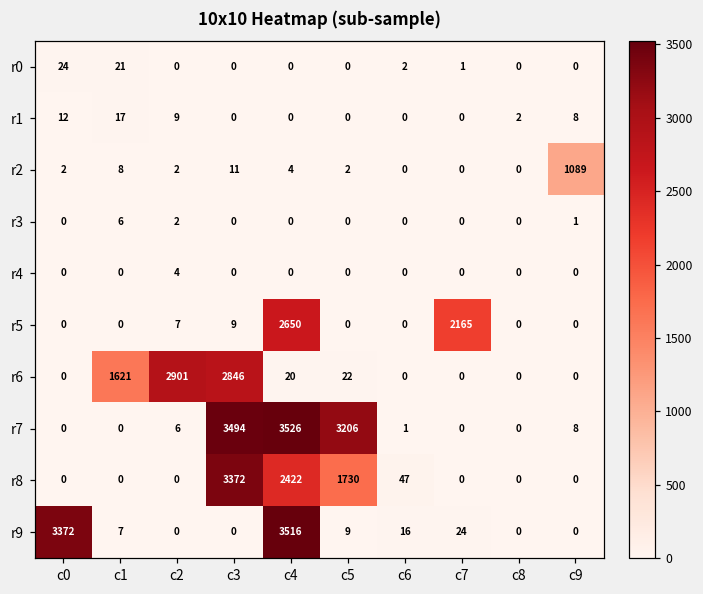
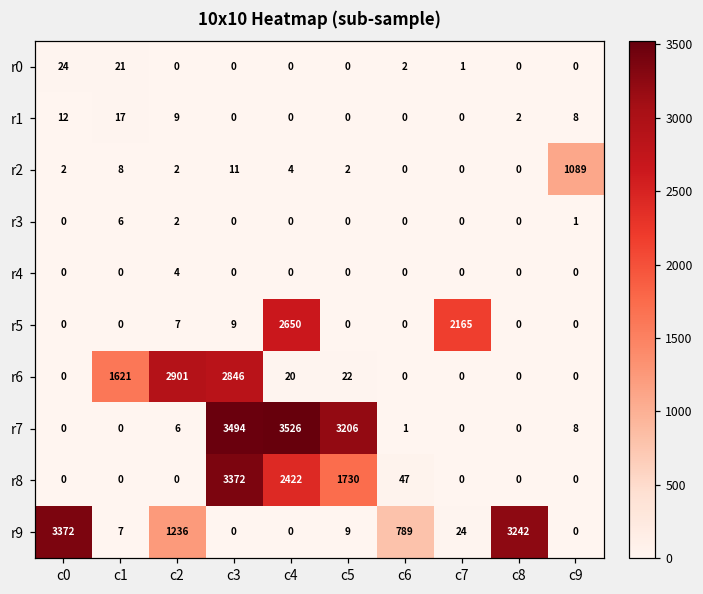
r9, c2: 0 -> 1236
r9, c4: 3516 -> 0
r9, c6: 16 -> 789
r9, c8: 0 -> 3242
